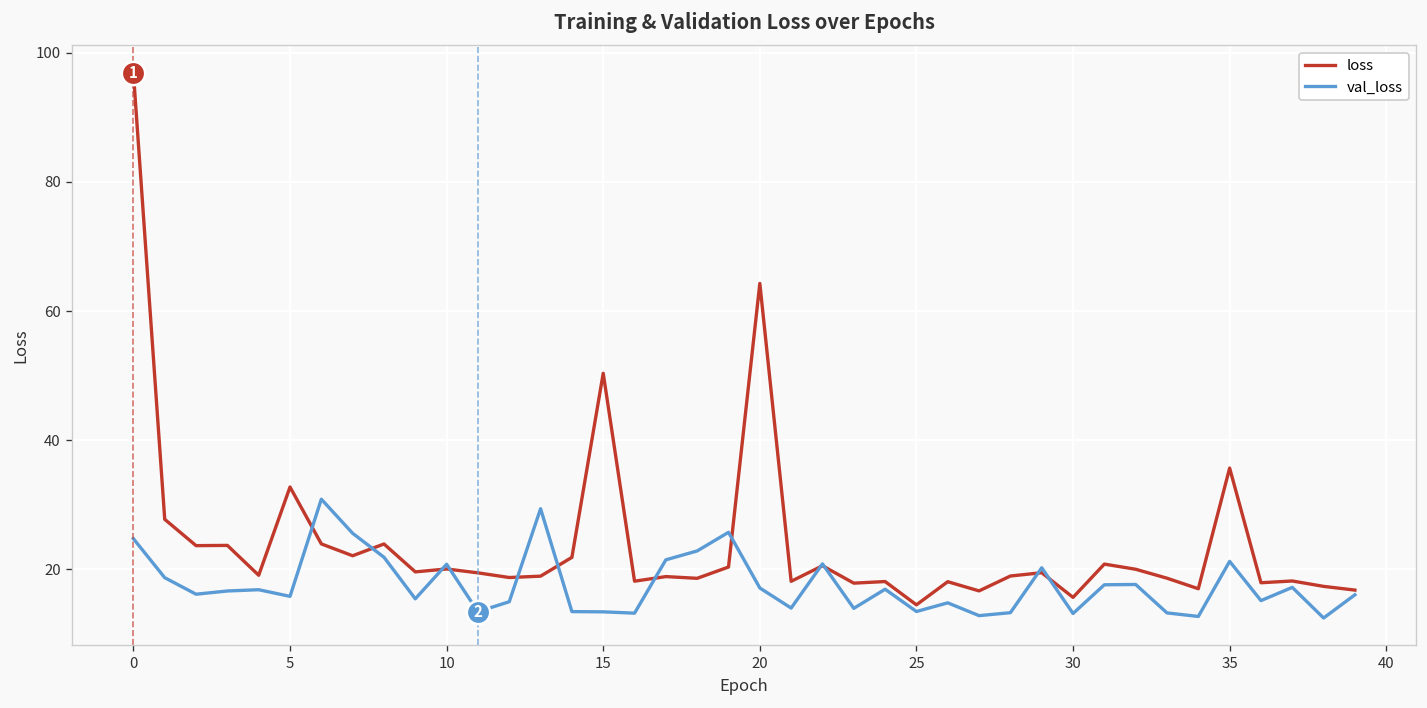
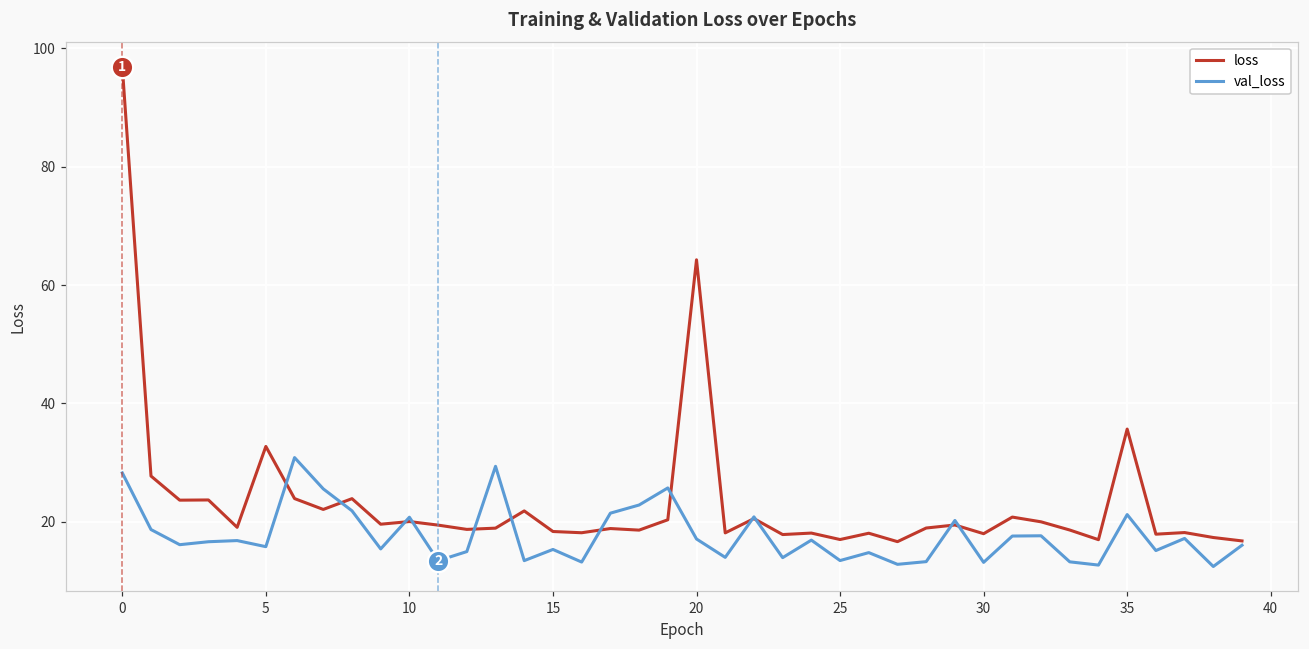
val_loss, 0: 25 -> 28
loss, 15: 50 -> 18
val_loss, 15: 13 -> 15
loss, 25: 14 -> 17
loss, 30: 16 -> 18
